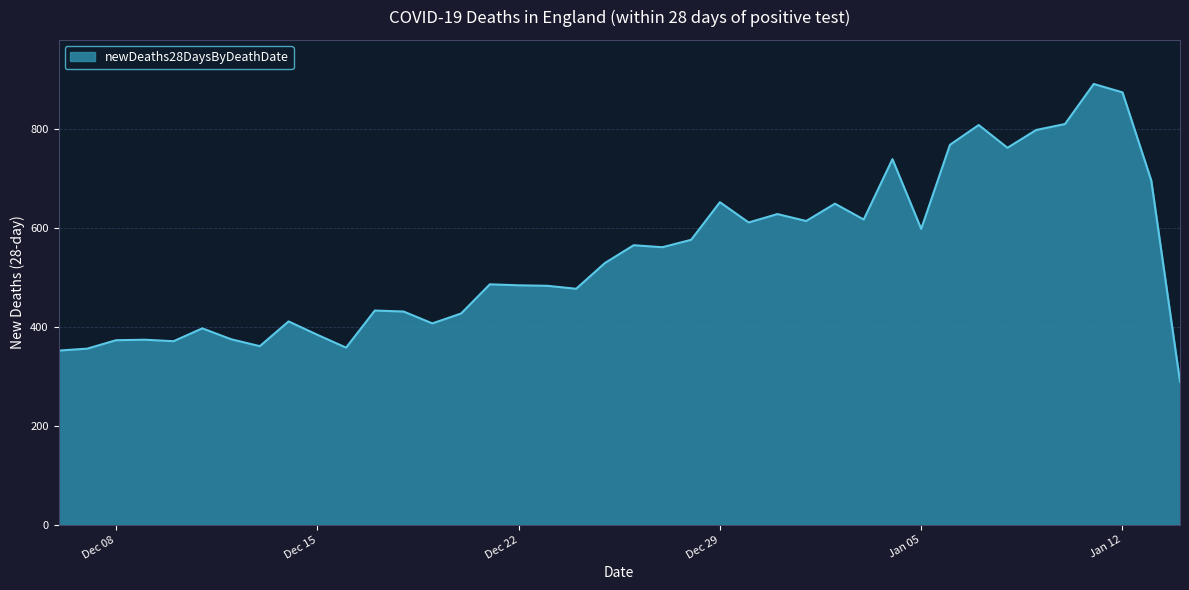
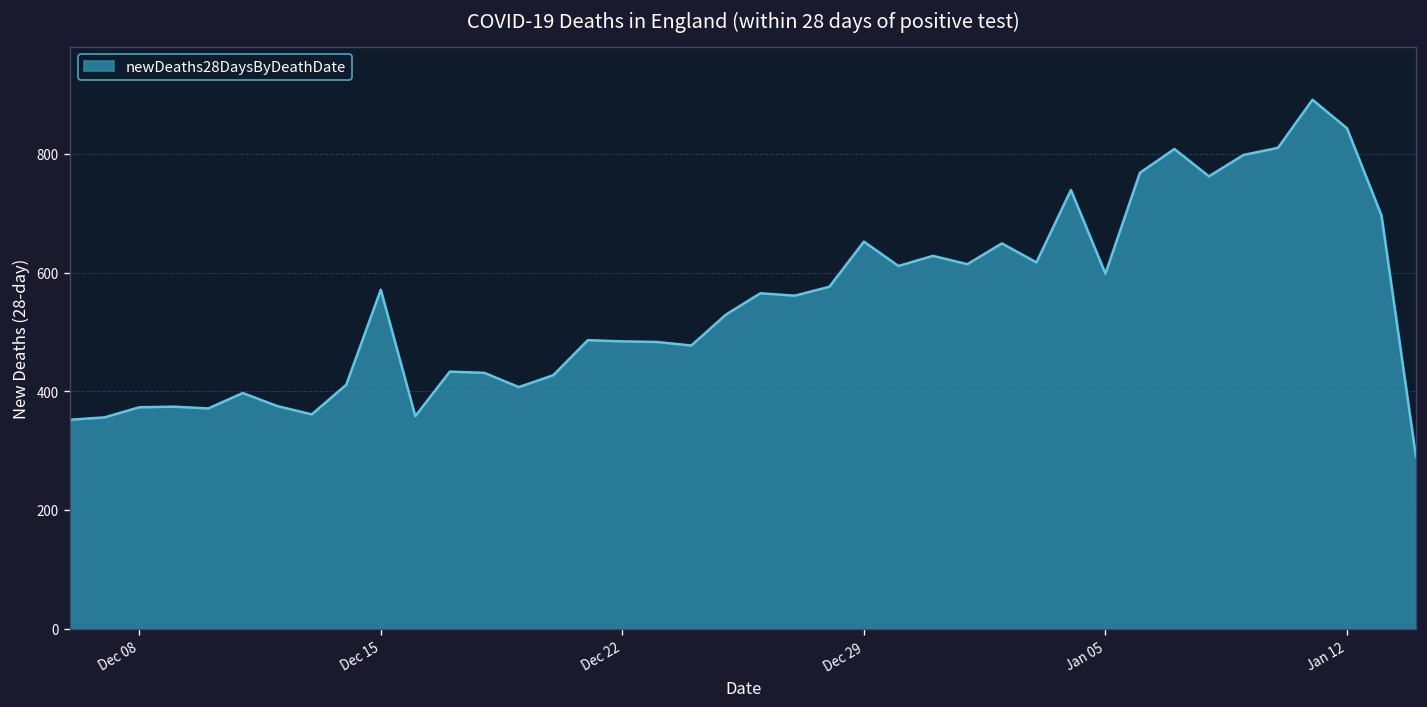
Dec 15: 380 -> 570
Jan 12: 870 -> 840
